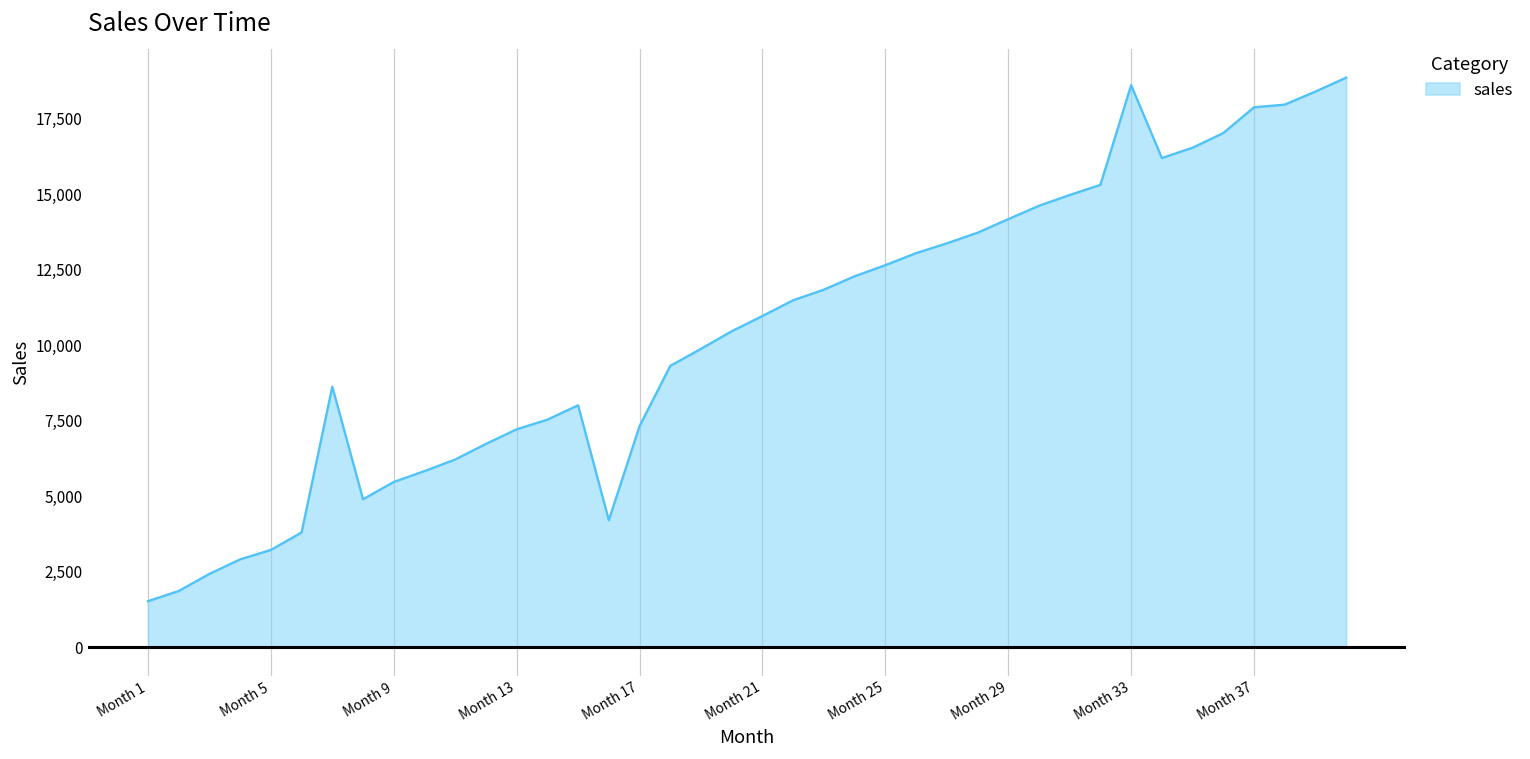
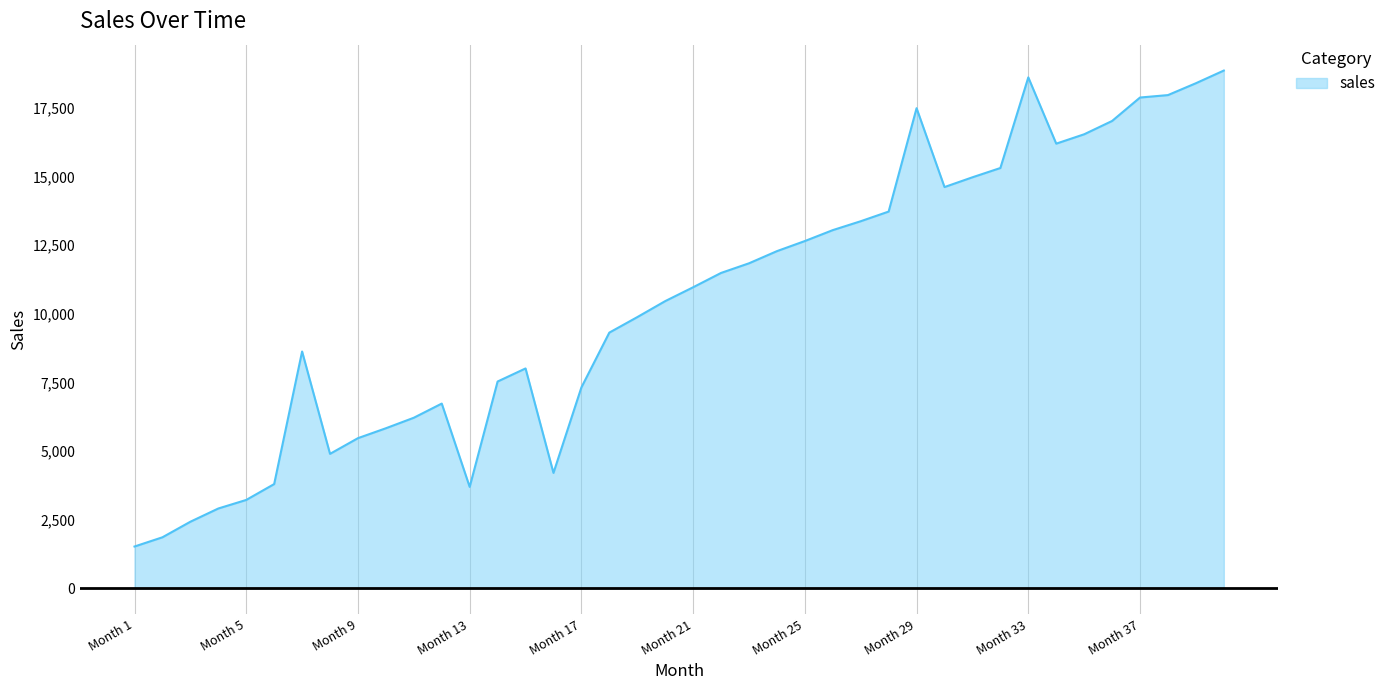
Month 13: 7,200 -> 3,700
Month 29: 14,200 -> 17,500
